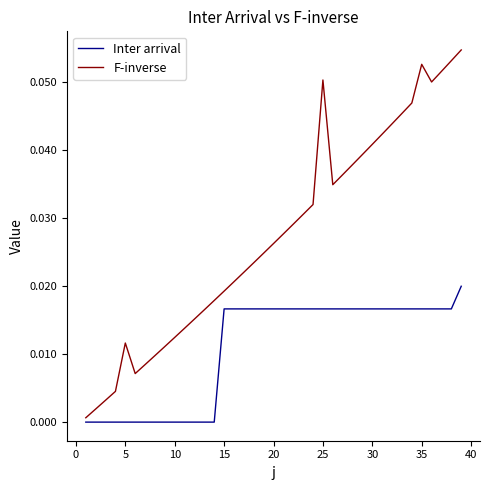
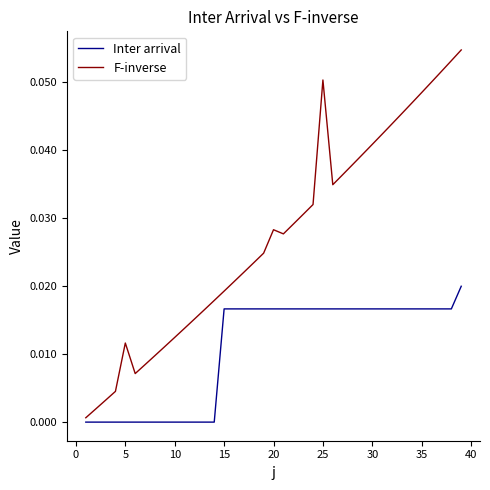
F-inverse, 20: 0.026 -> 0.028
F-inverse, 35: 0.053 -> 0.049
